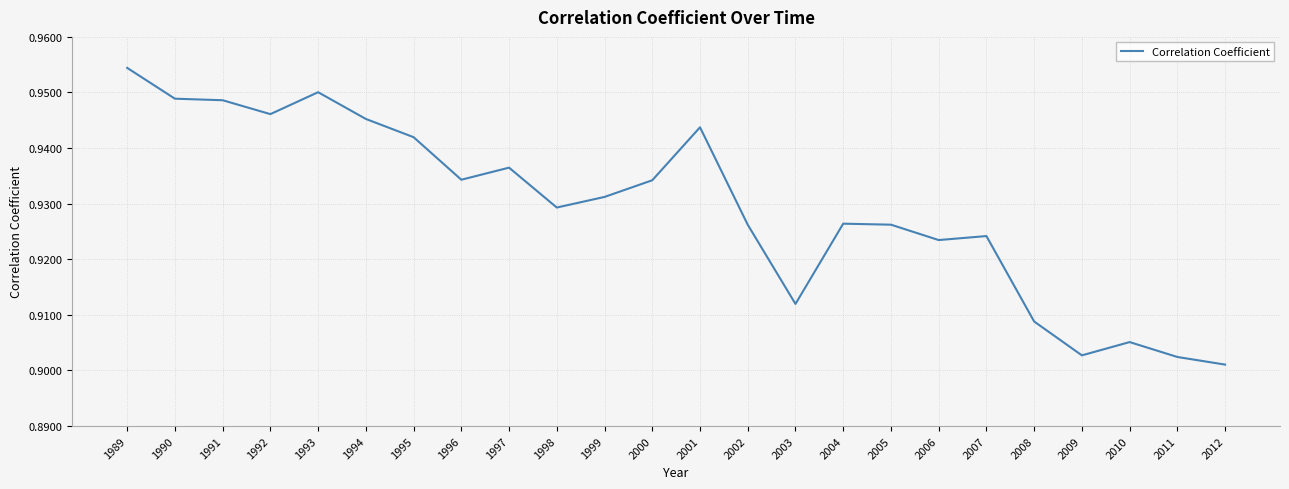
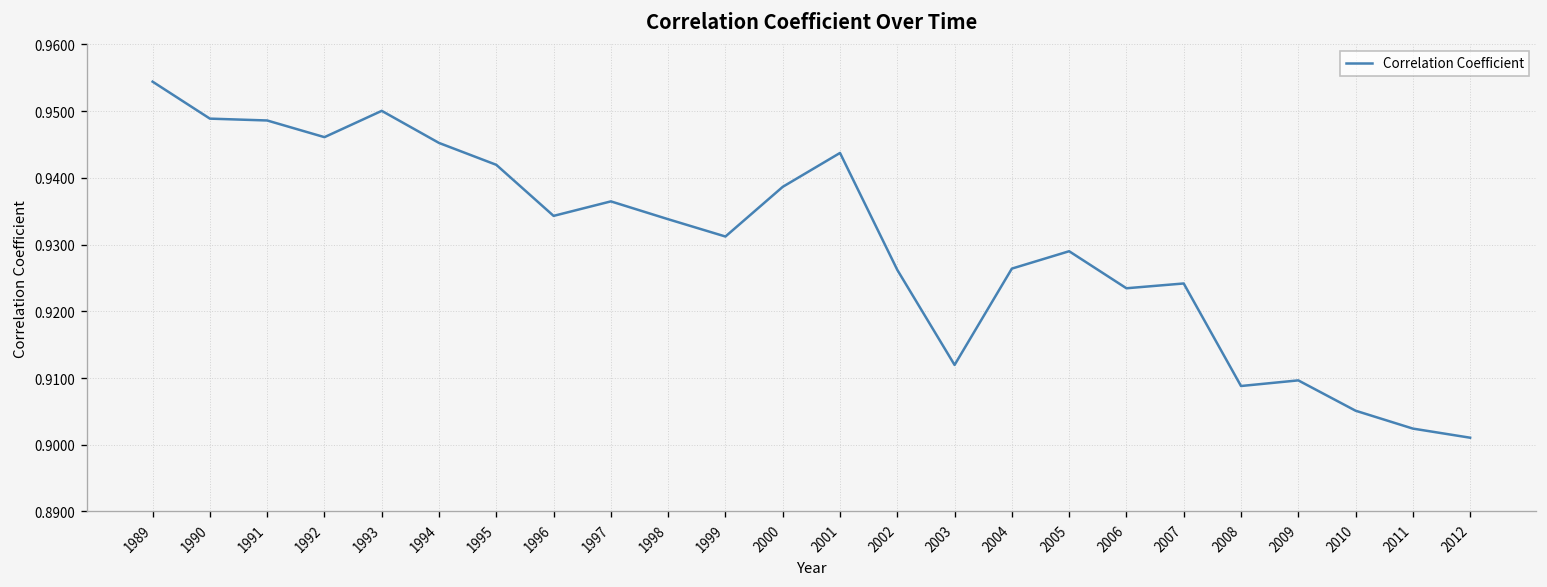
1998: 0.929 -> 0.934
2000: 0.934 -> 0.939
2005: 0.926 -> 0.929
2009: 0.903 -> 0.910
